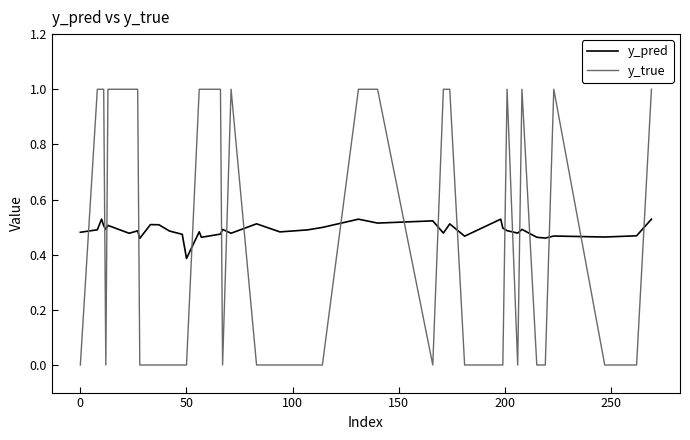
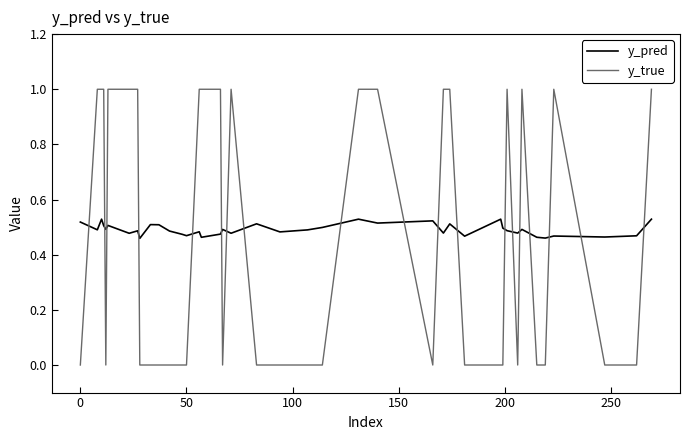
y_pred, 0: 0.48 -> 0.52
y_pred, 50: 0.39 -> 0.47
